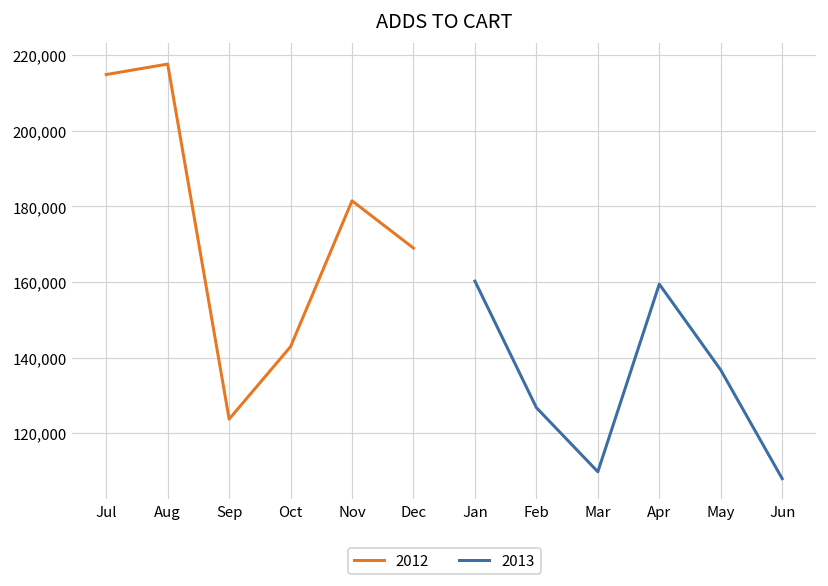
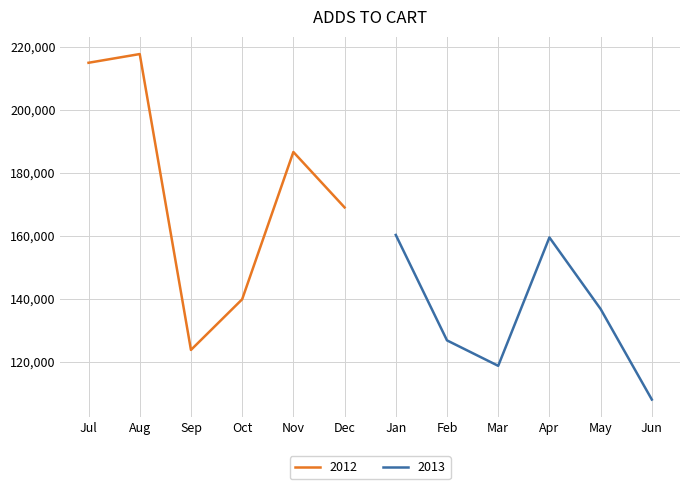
2012, Oct: 143,000 -> 140,000
2012, Nov: 181,000 -> 187,000
2013, Mar: 110,000 -> 119,000
